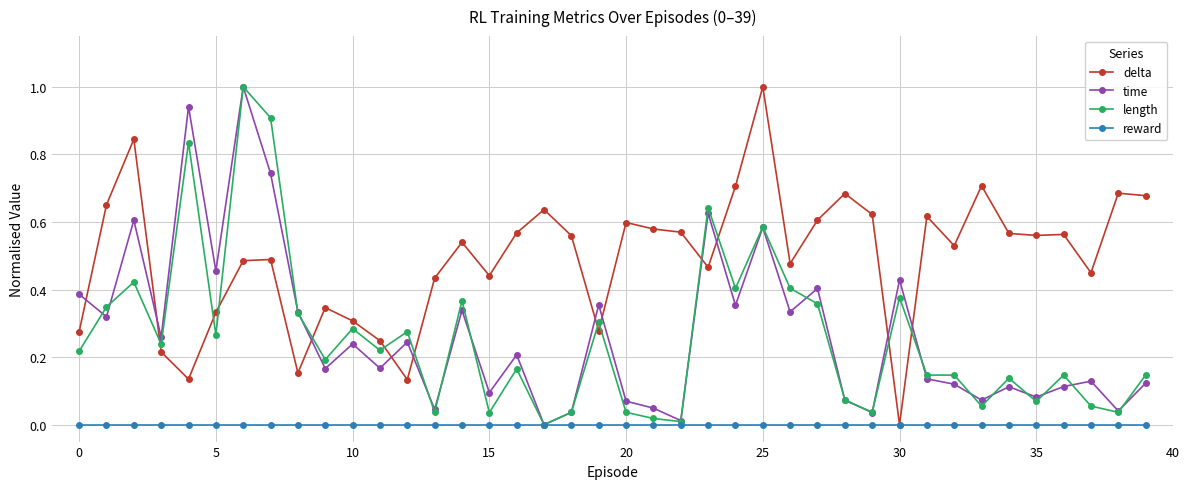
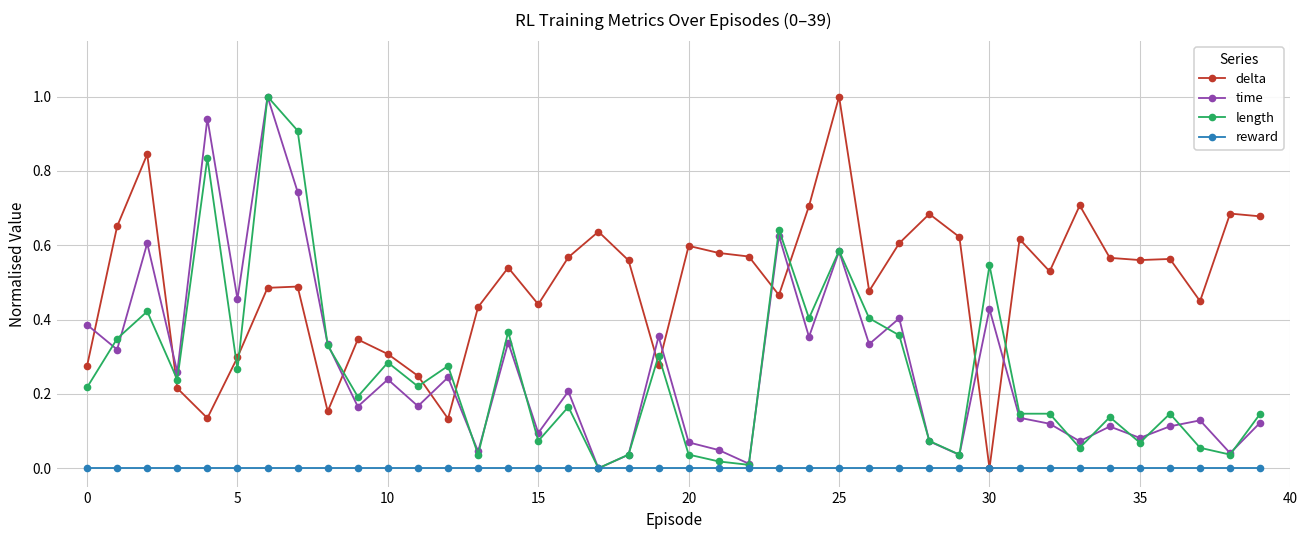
delta, 5: 0.33 -> 0.30
length, 15: 0.04 -> 0.07
length, 30: 0.38 -> 0.55
